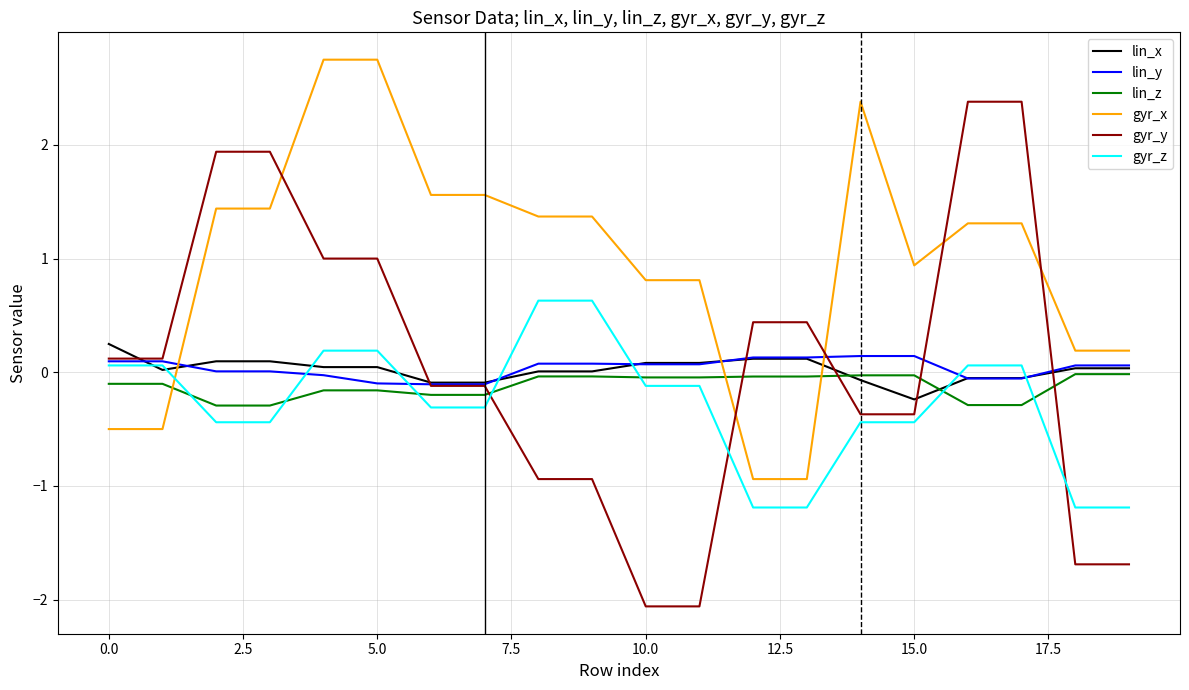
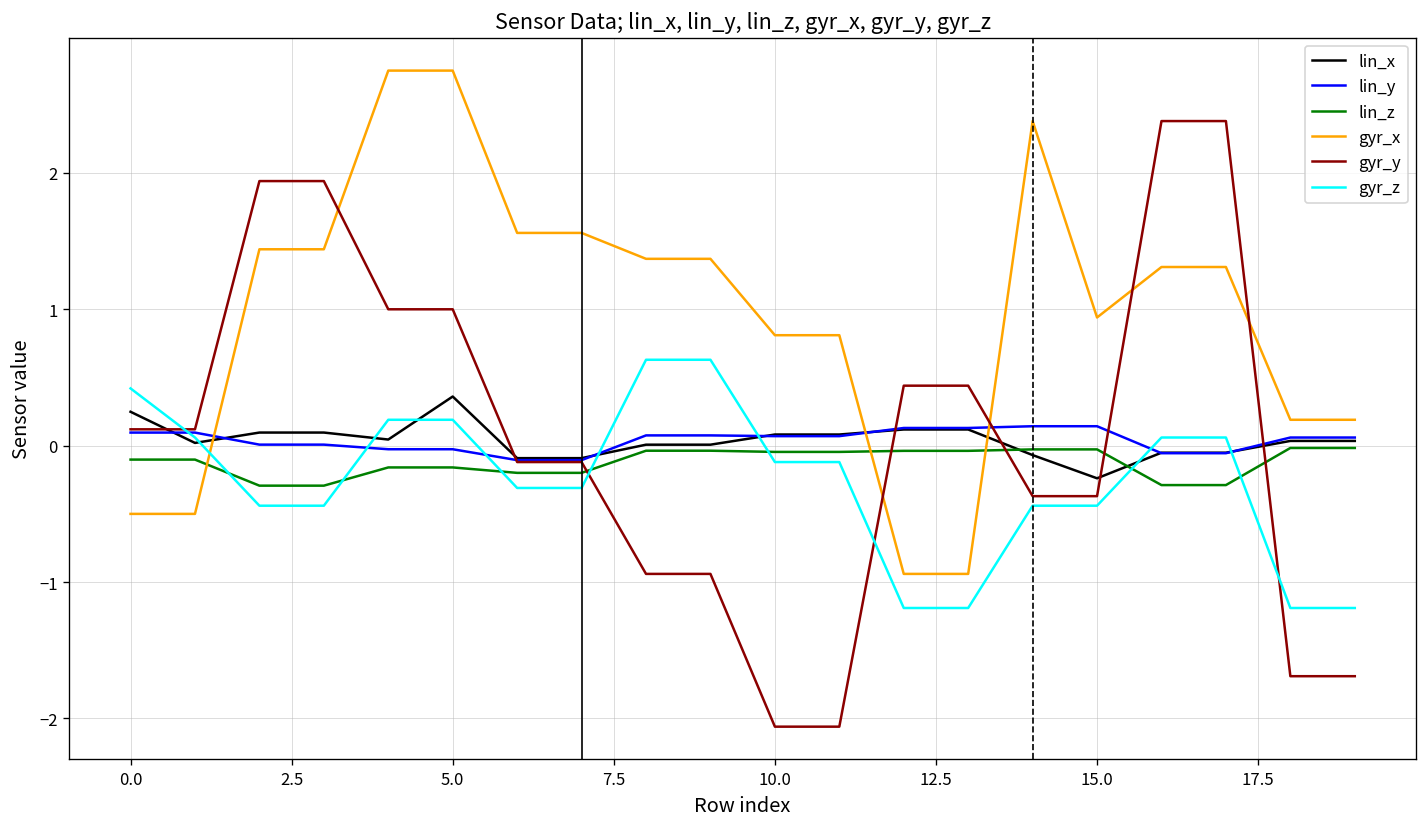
gyr_z, 0.0: 0.06 -> 0.42
lin_x, 5.0: 0.05 -> 0.36
lin_y, 5.0: -0.10 -> -0.03
